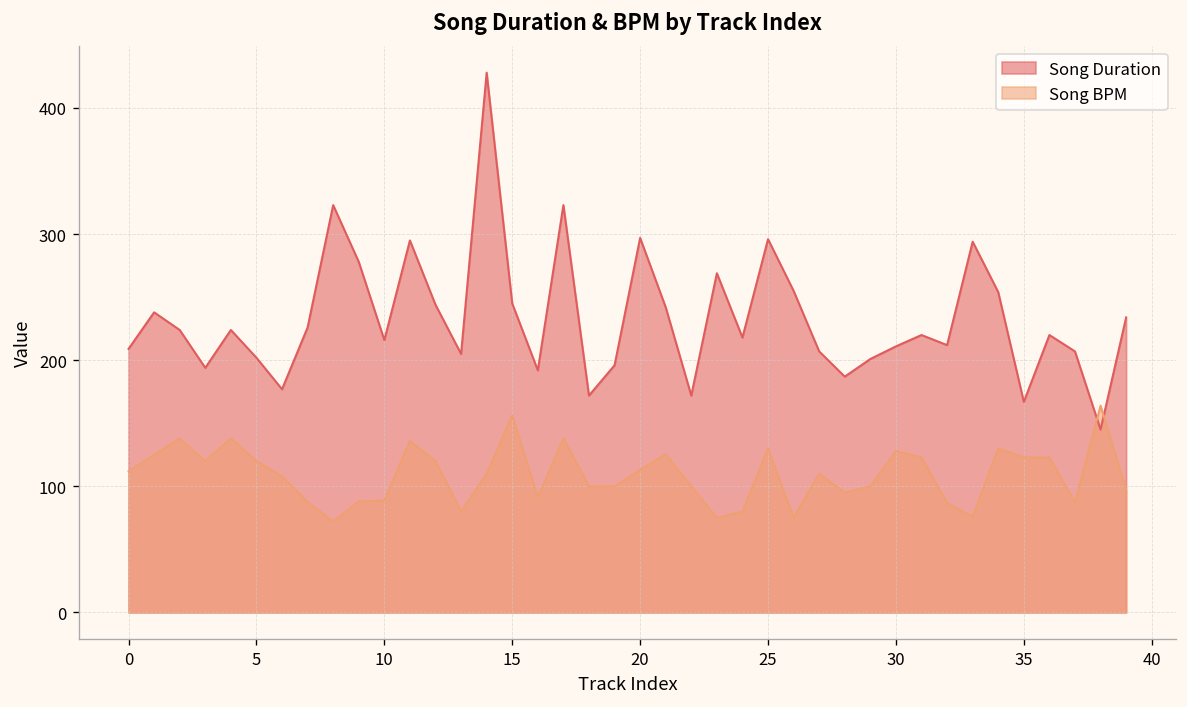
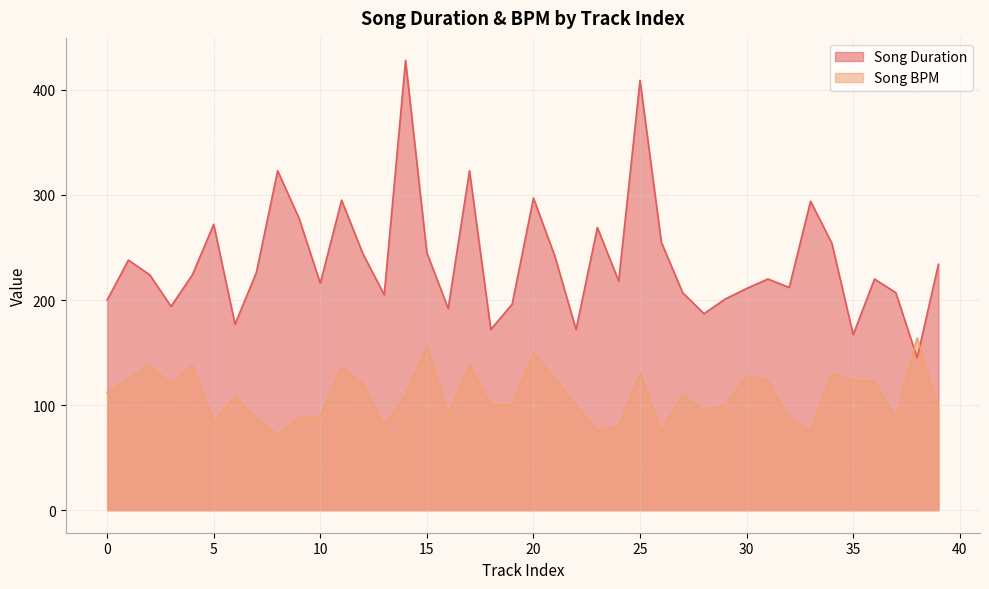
Song Duration, 0: 209 -> 200
Song Duration, 5: 202 -> 272
Song BPM, 5: 120 -> 84
Song BPM, 20: 113 -> 149
Song Duration, 25: 296 -> 409
